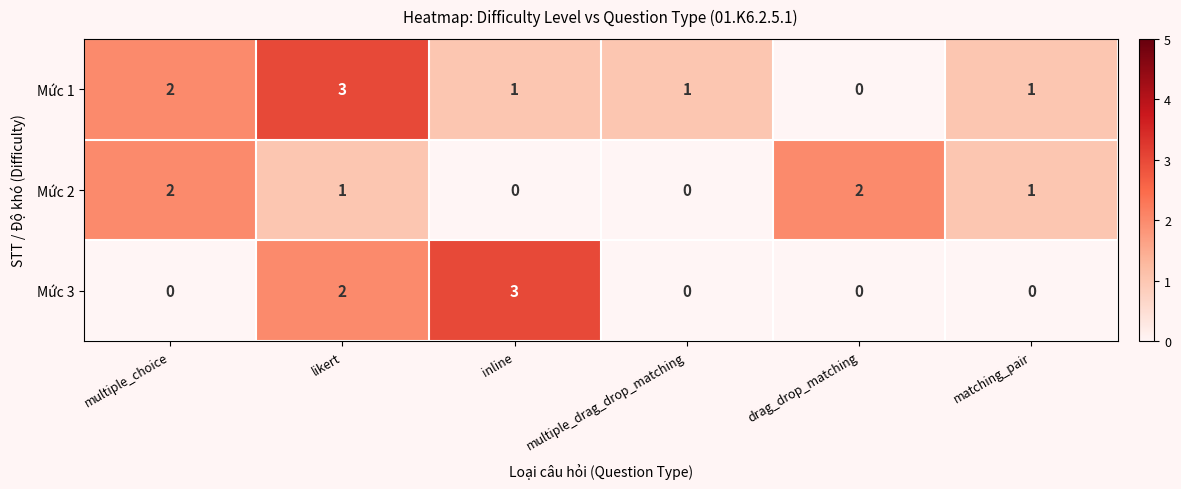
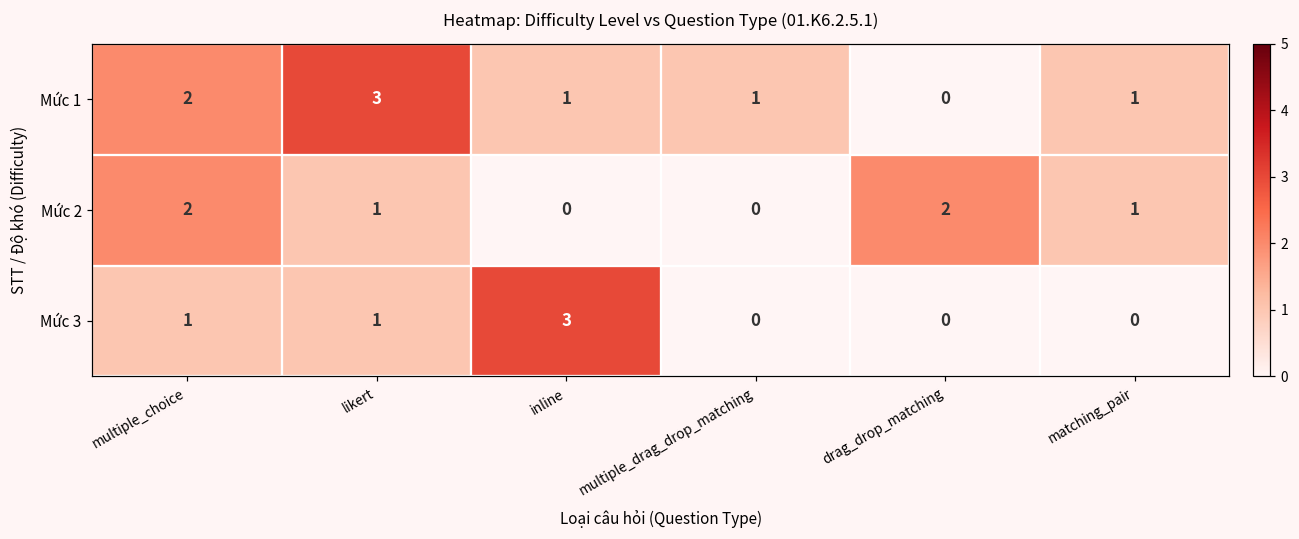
Mức 3, multiple_choice: 0 -> 1
Mức 3, likert: 2 -> 1
